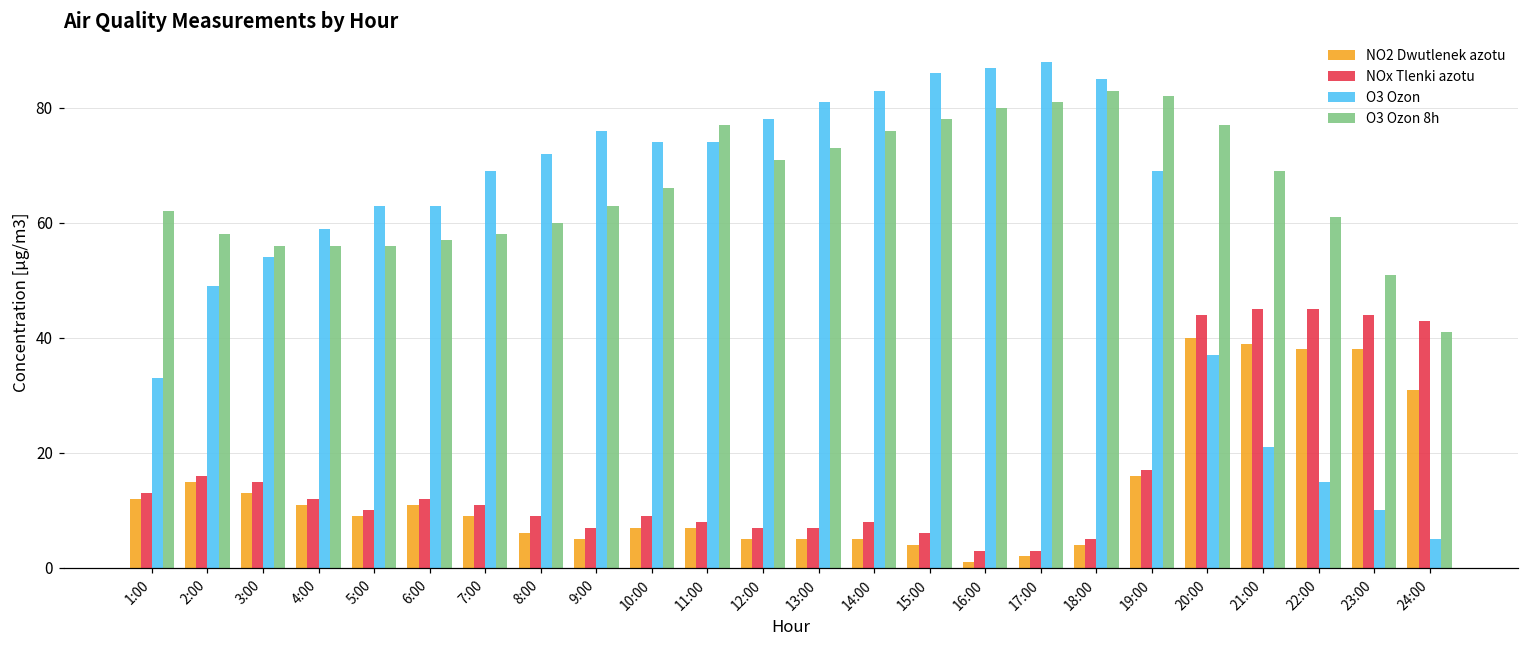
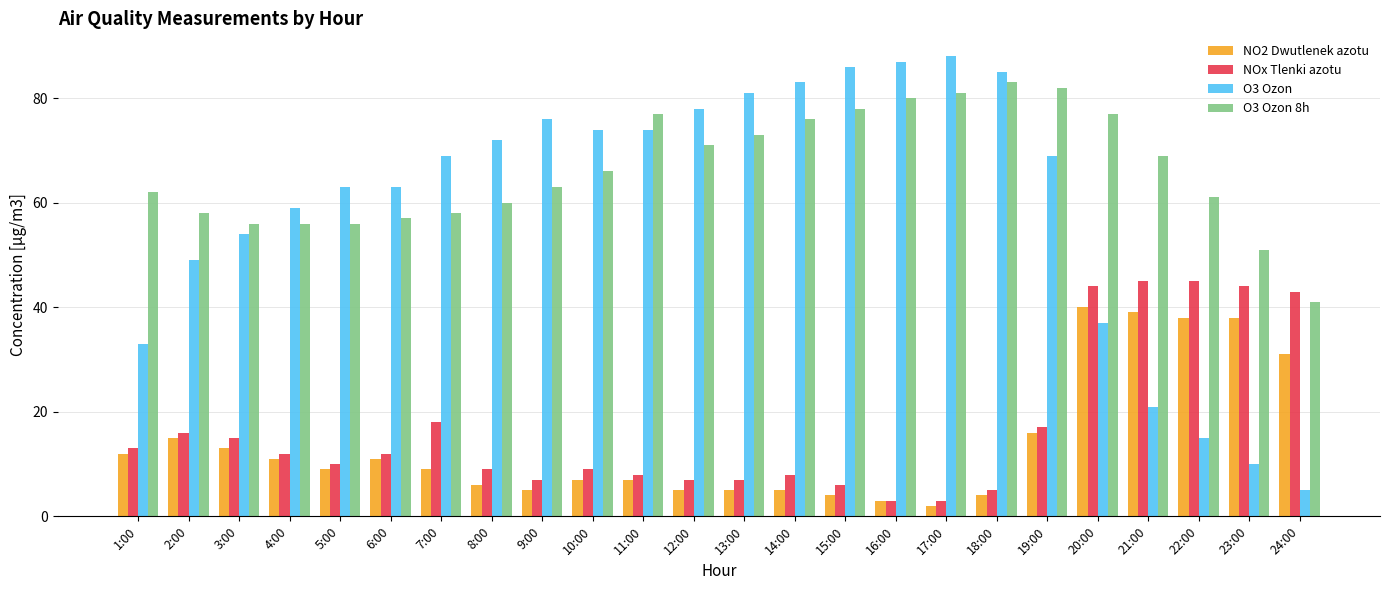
NOx Tlenki azotu, 7:00: 11 -> 18
NO2 Dwutlenek azotu, 16:00: 1 -> 3
